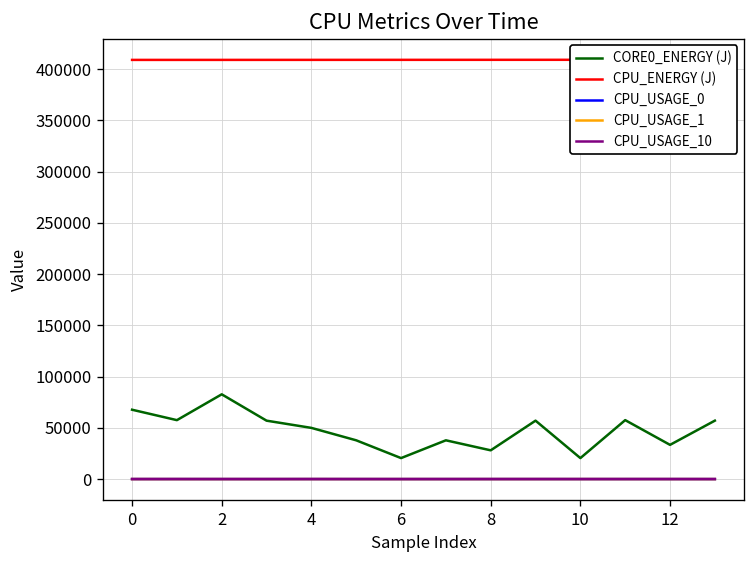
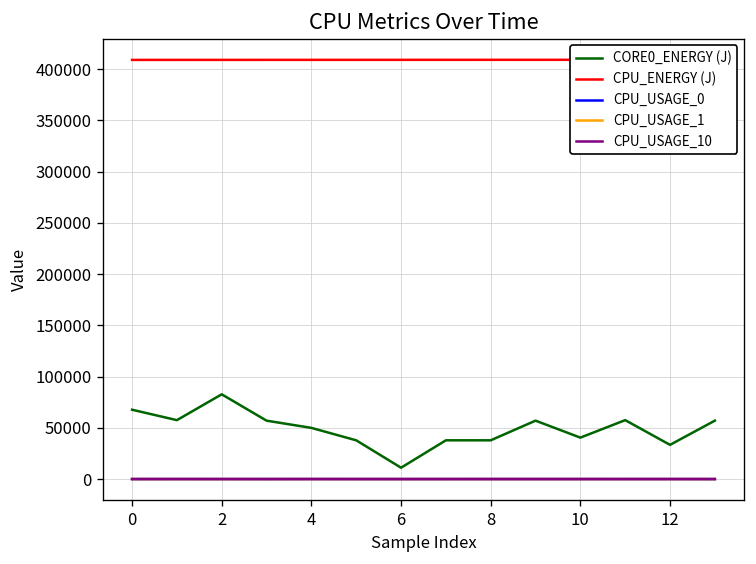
CORE0_ENERGY (J), 6: 20000 -> 10000
CORE0_ENERGY (J), 8: 30000 -> 40000
CORE0_ENERGY (J), 10: 20000 -> 40000
